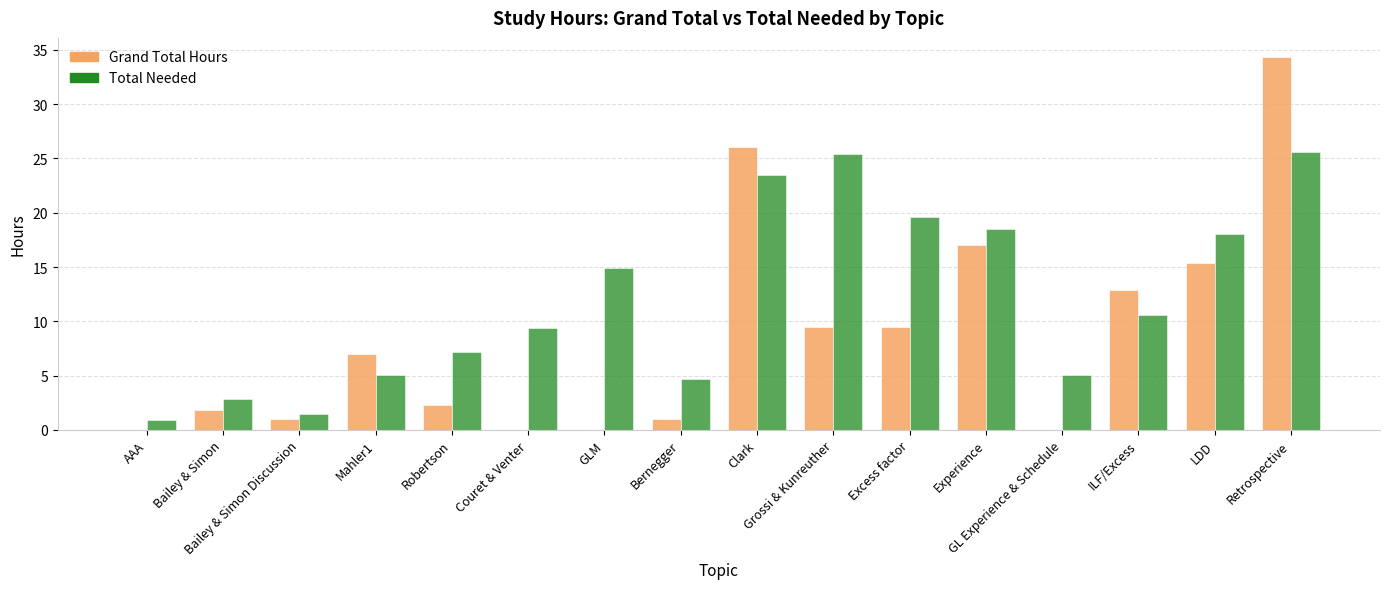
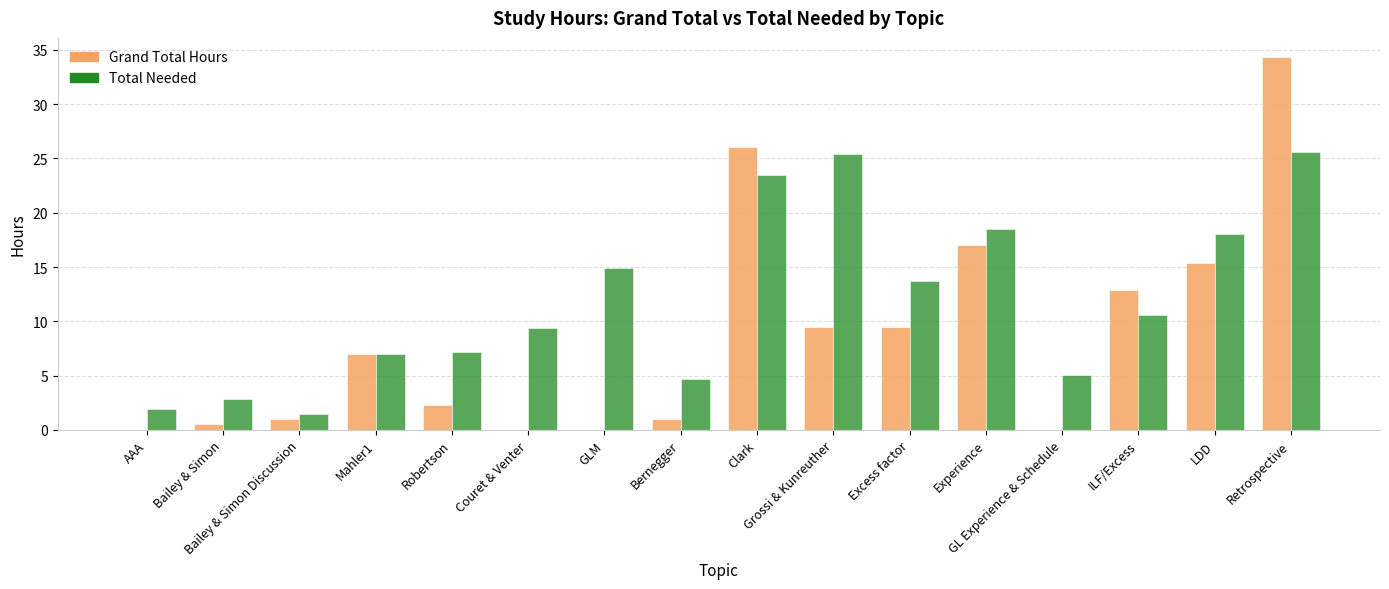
Total Needed, AAA: 0.9 -> 1.9
Grand Total Hours, Bailey & Simon: 1.8 -> 0.6
Total Needed, Mahler1: 5.0 -> 7.0
Total Needed, Excess factor: 19.6 -> 13.7
